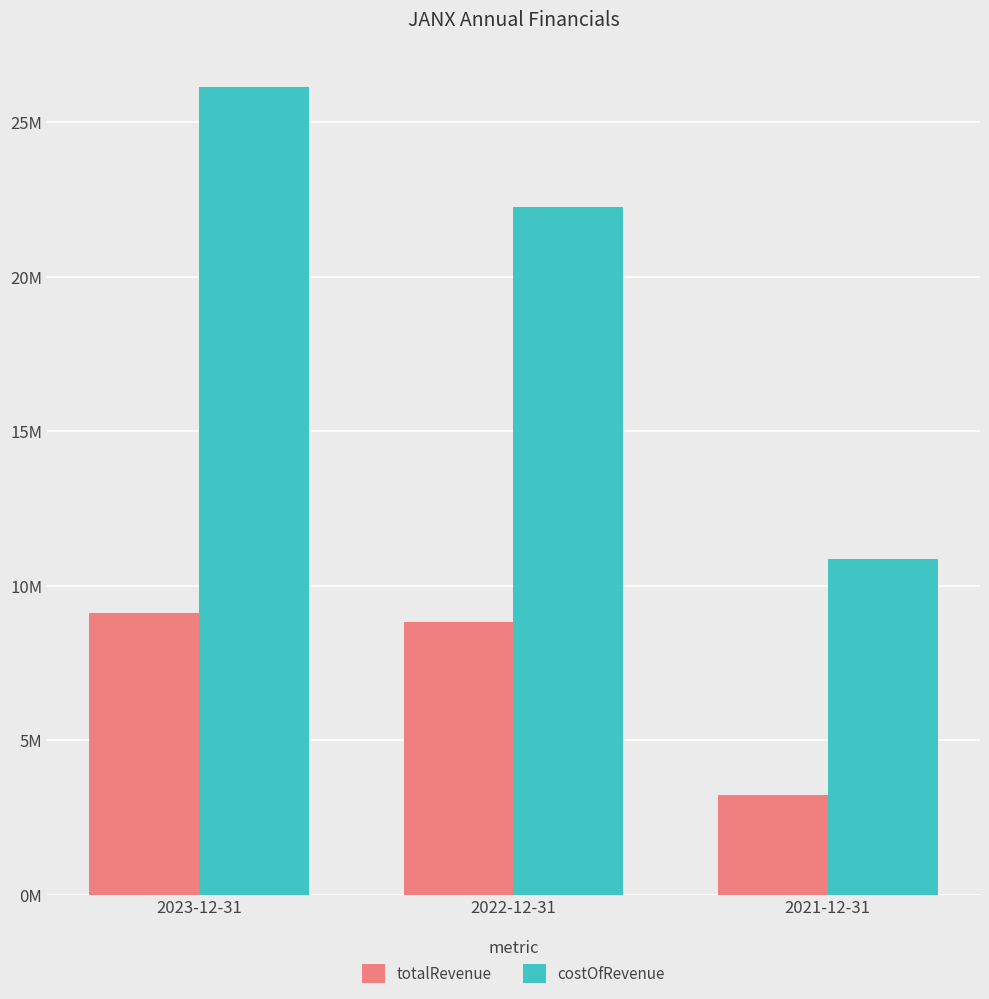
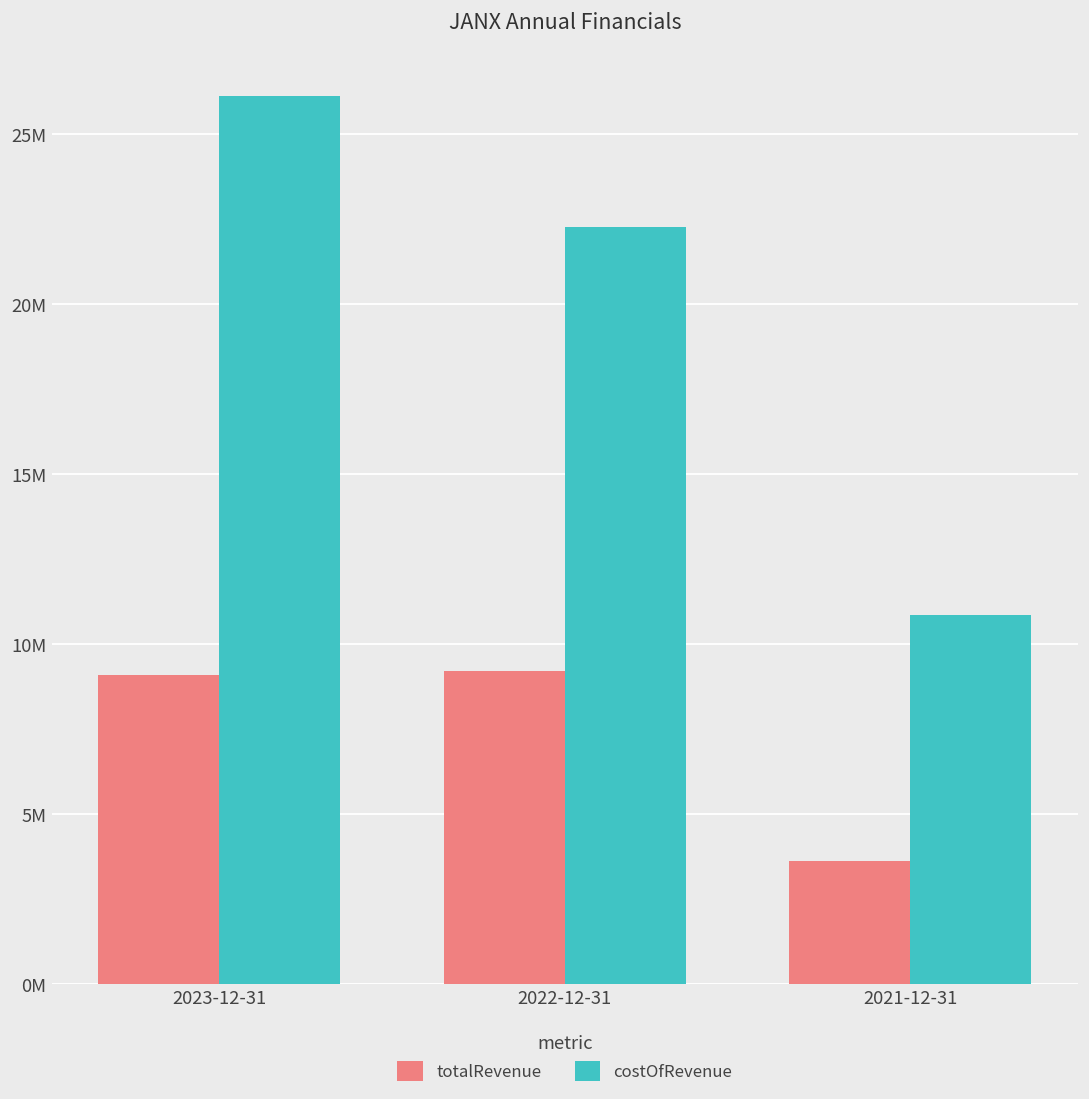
totalRevenue, 2022-12-31: 8800000 -> 9200000
totalRevenue, 2021-12-31: 3200000 -> 3600000
